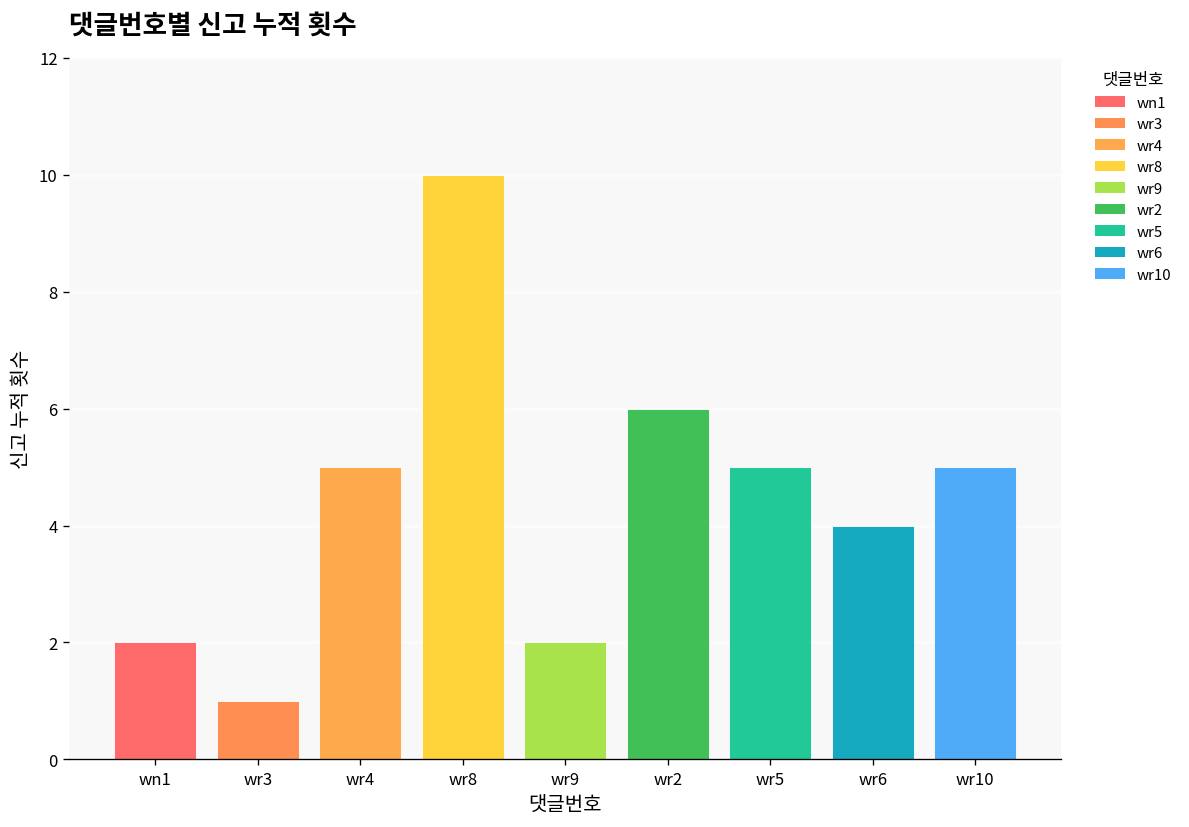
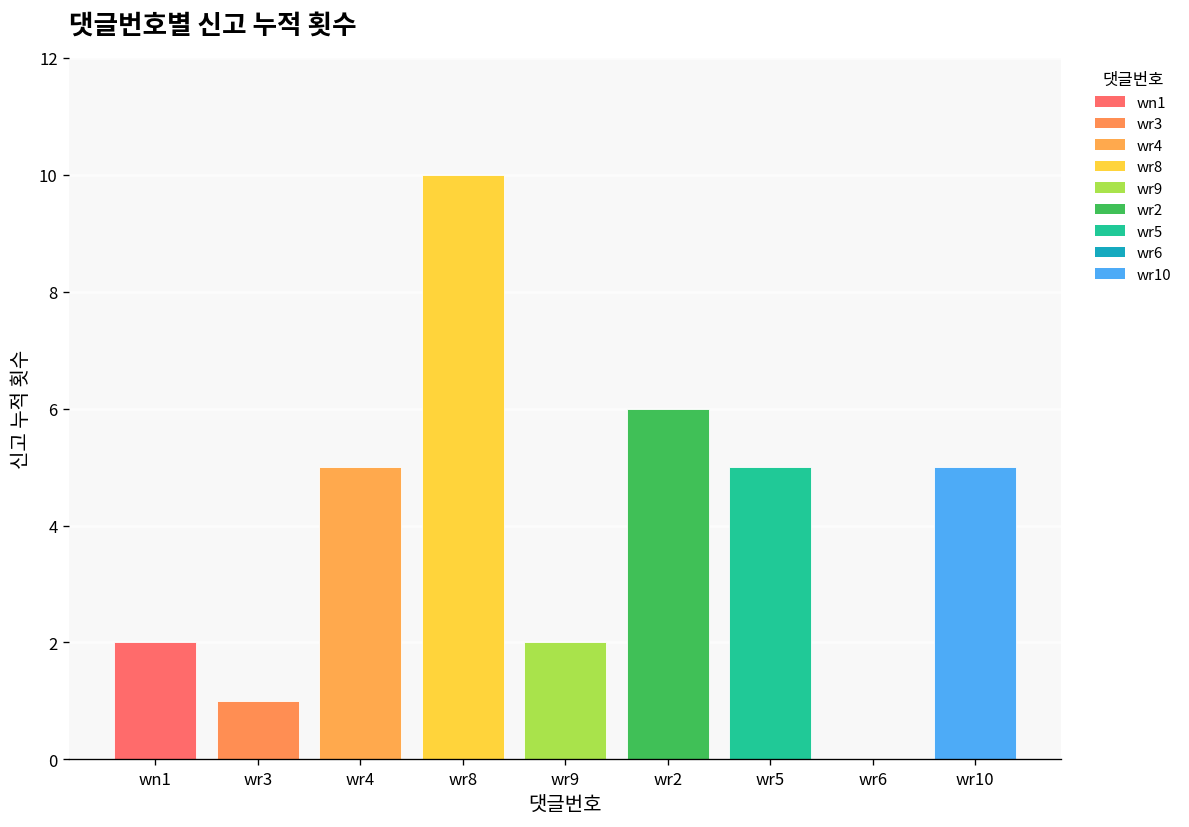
wr6: 4 -> 0
